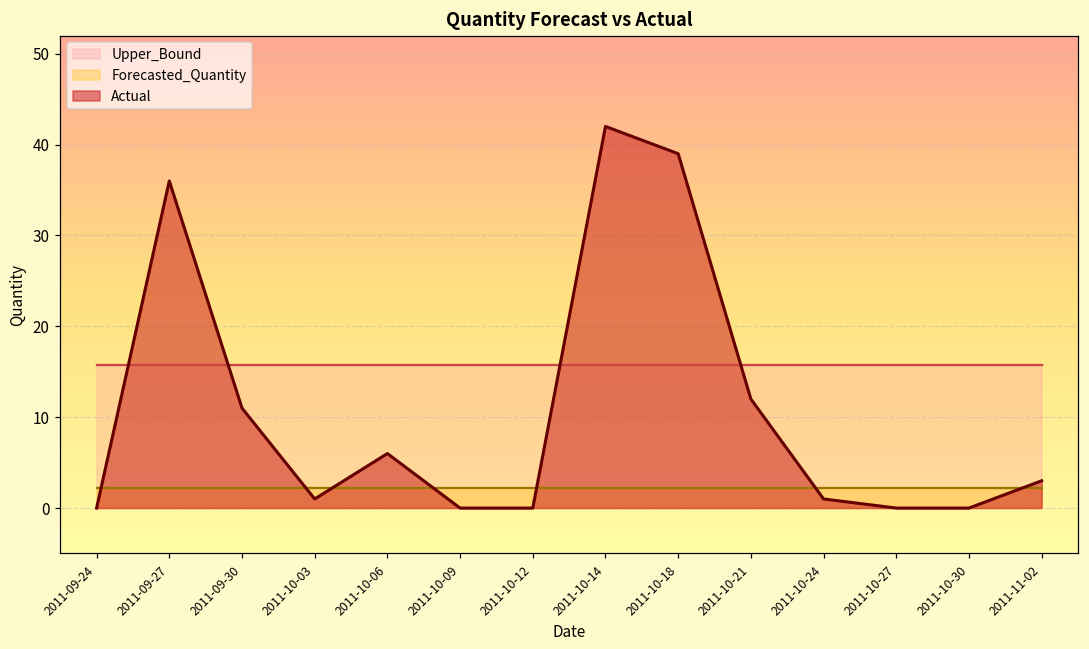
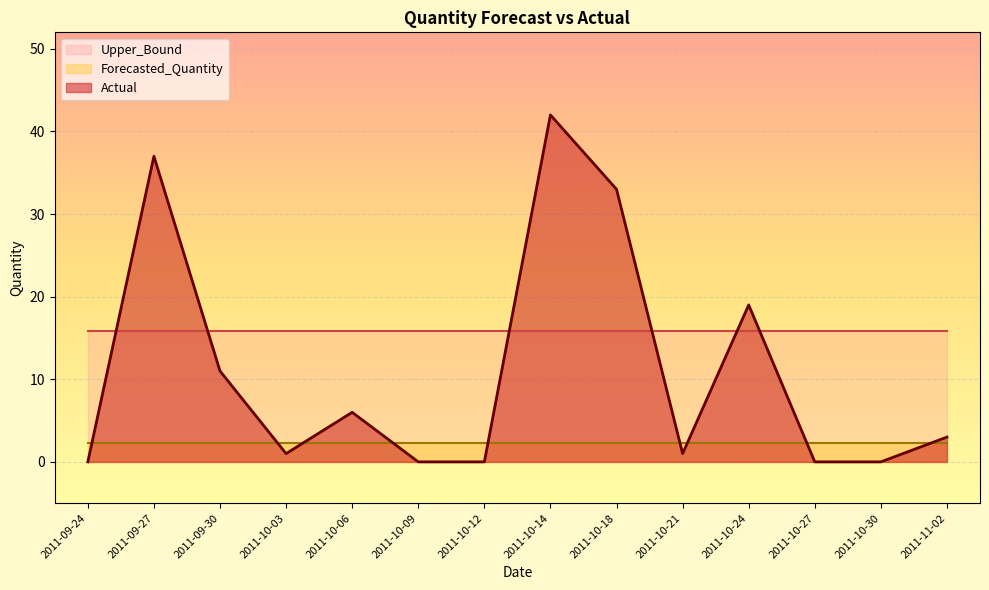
Actual, 2011-09-27: 36 -> 37
Actual, 2011-10-18: 39 -> 33
Actual, 2011-10-21: 12 -> 1
Actual, 2011-10-24: 1 -> 19
